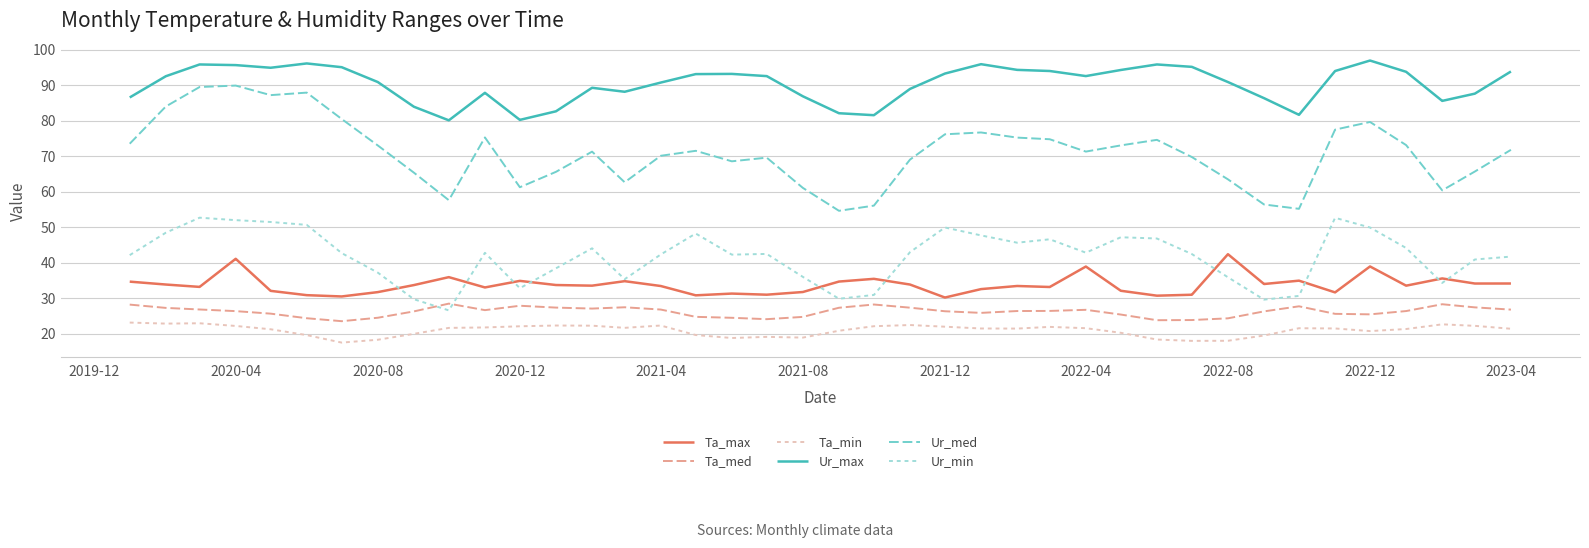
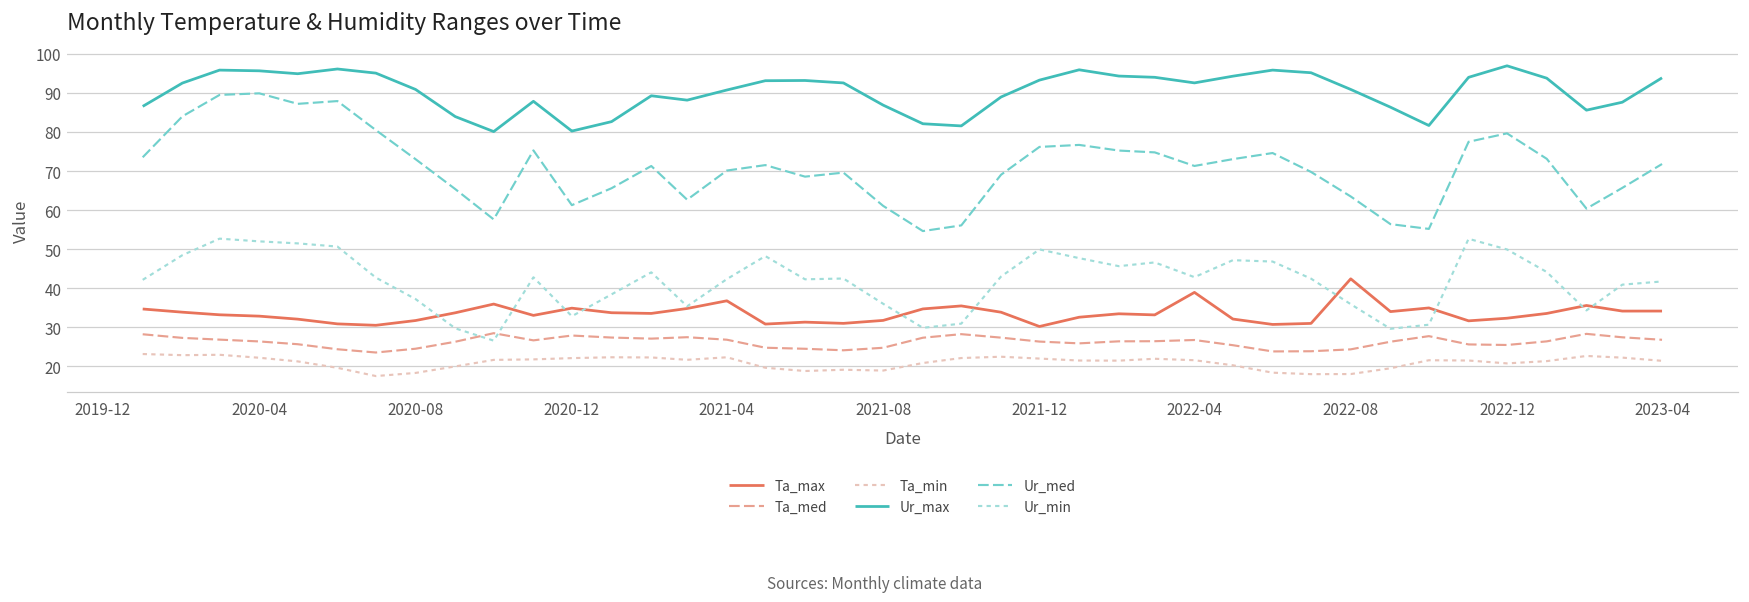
Ta_max, 2020-04: 41 -> 33
Ta_max, 2021-04: 33 -> 37
Ta_max, 2022-12: 39 -> 32
